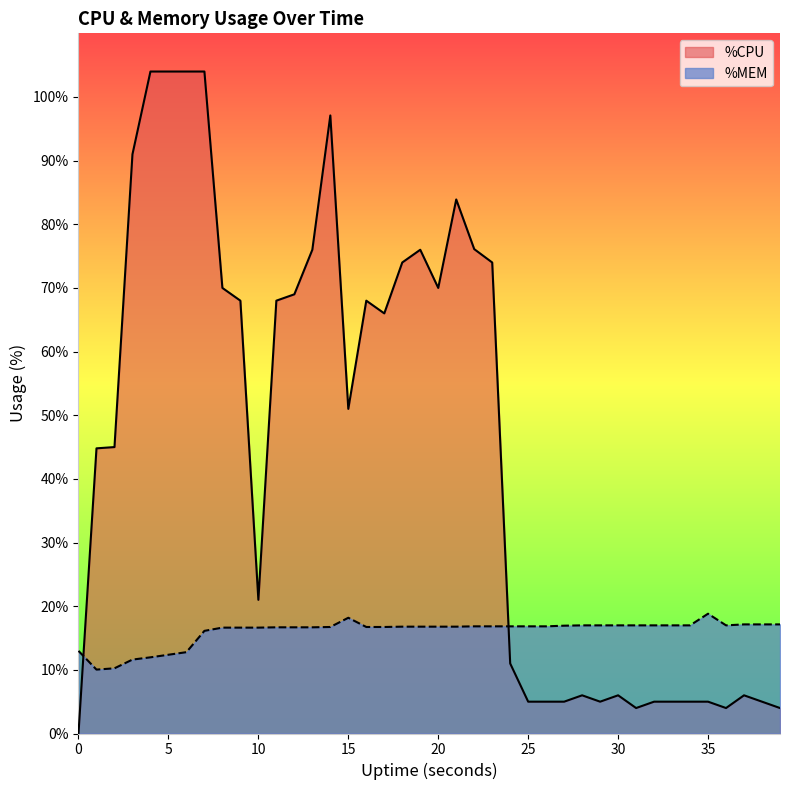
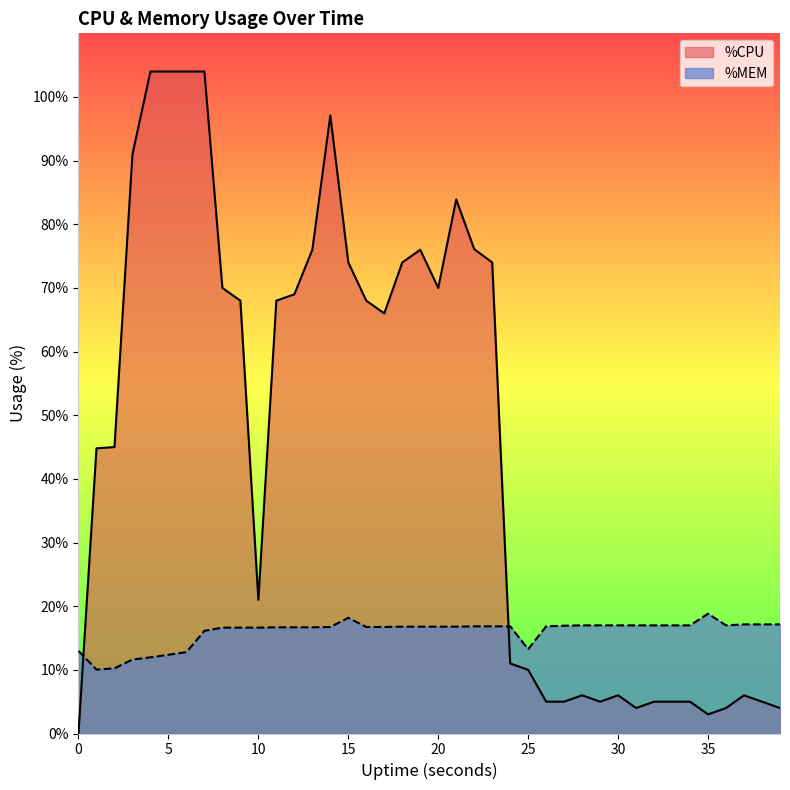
%CPU, 15: 51% -> 74%
%CPU, 25: 5% -> 10%
%MEM, 25: 17% -> 13%
%CPU, 35: 5% -> 3%
